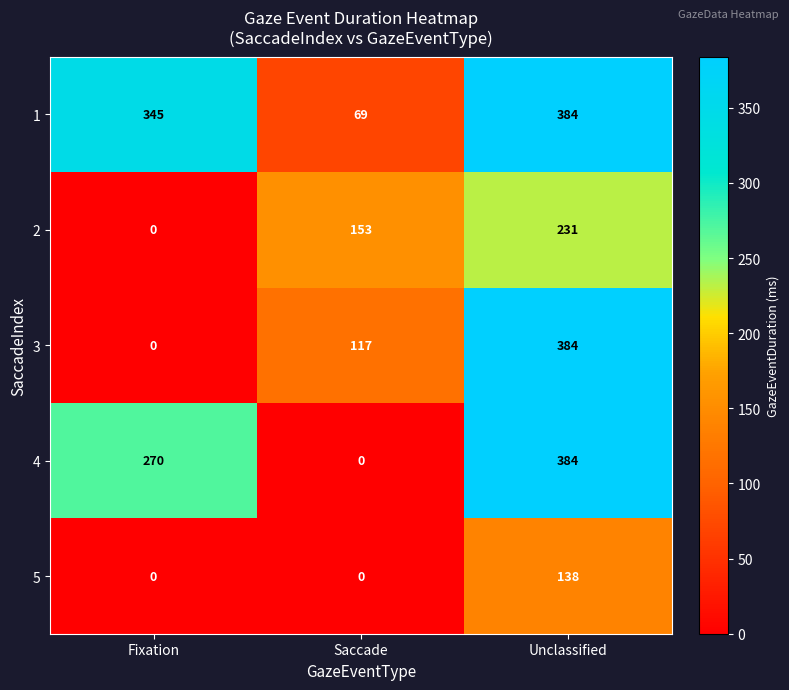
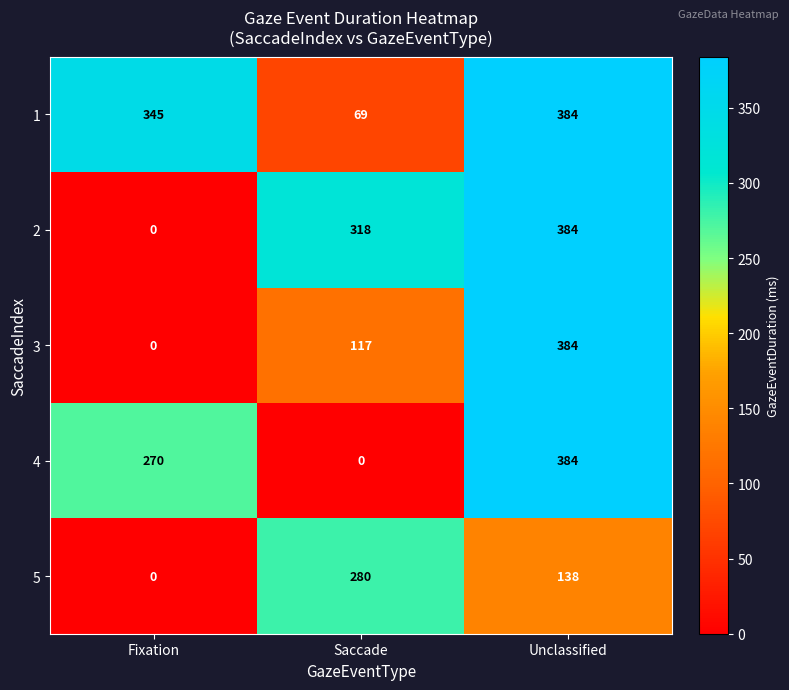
2, Saccade: 153 -> 318
2, Unclassified: 231 -> 384
5, Saccade: 0 -> 280
